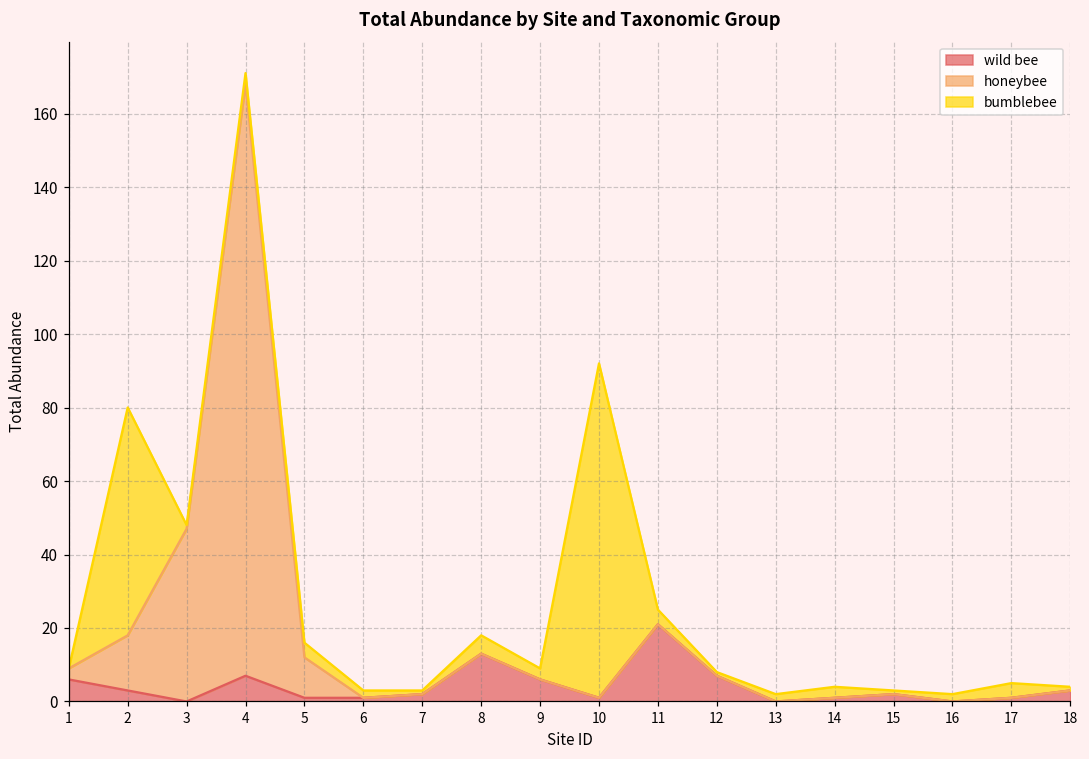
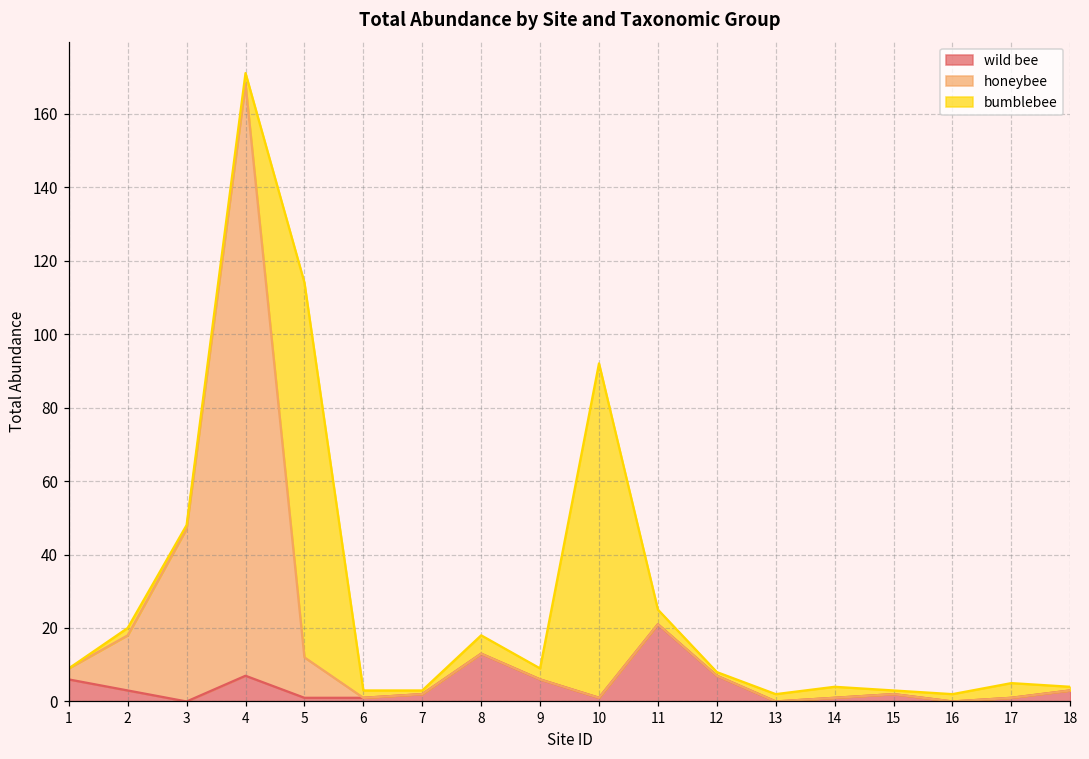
bumblebee, 2: 62 -> 2
bumblebee, 5: 4 -> 102
